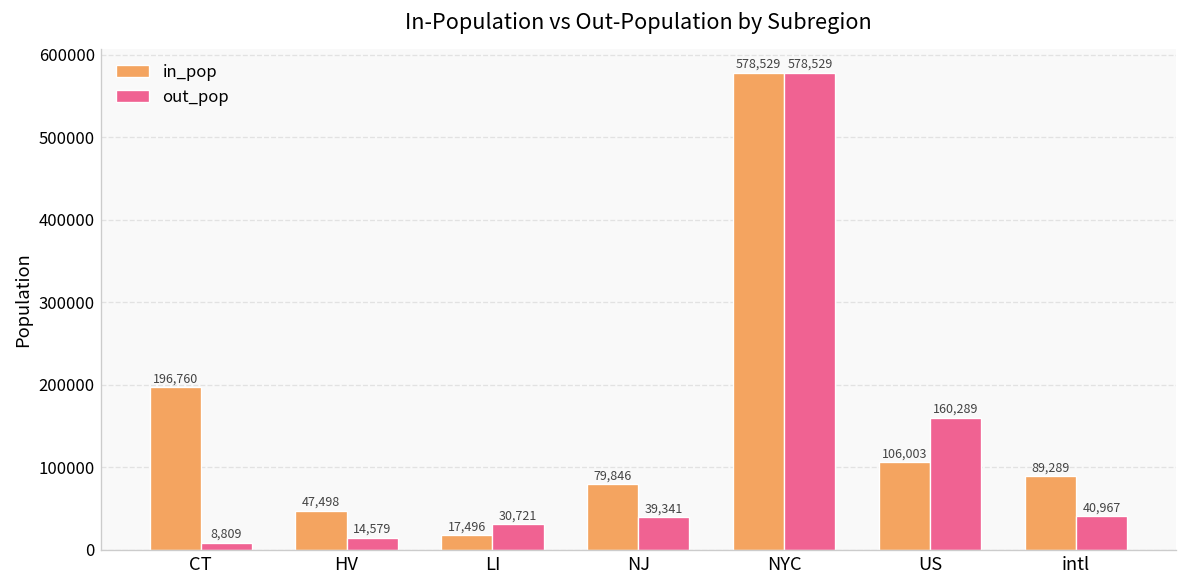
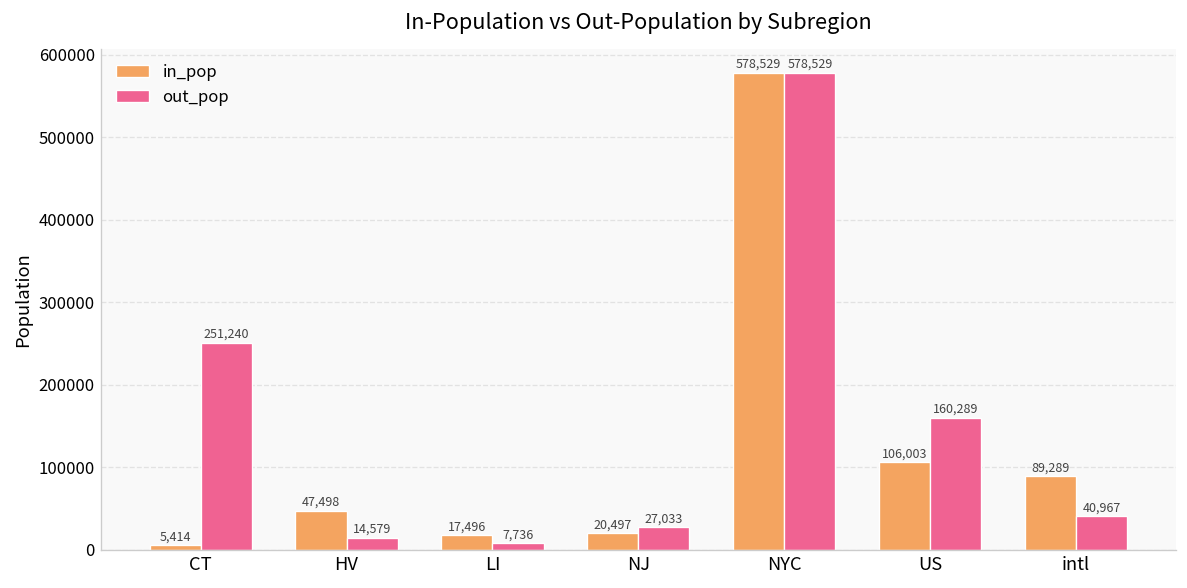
in_pop, CT: 196,760 -> 5,414
out_pop, CT: 8,809 -> 251,240
out_pop, LI: 30,721 -> 7,736
in_pop, NJ: 79,846 -> 20,497
out_pop, NJ: 39,341 -> 27,033
